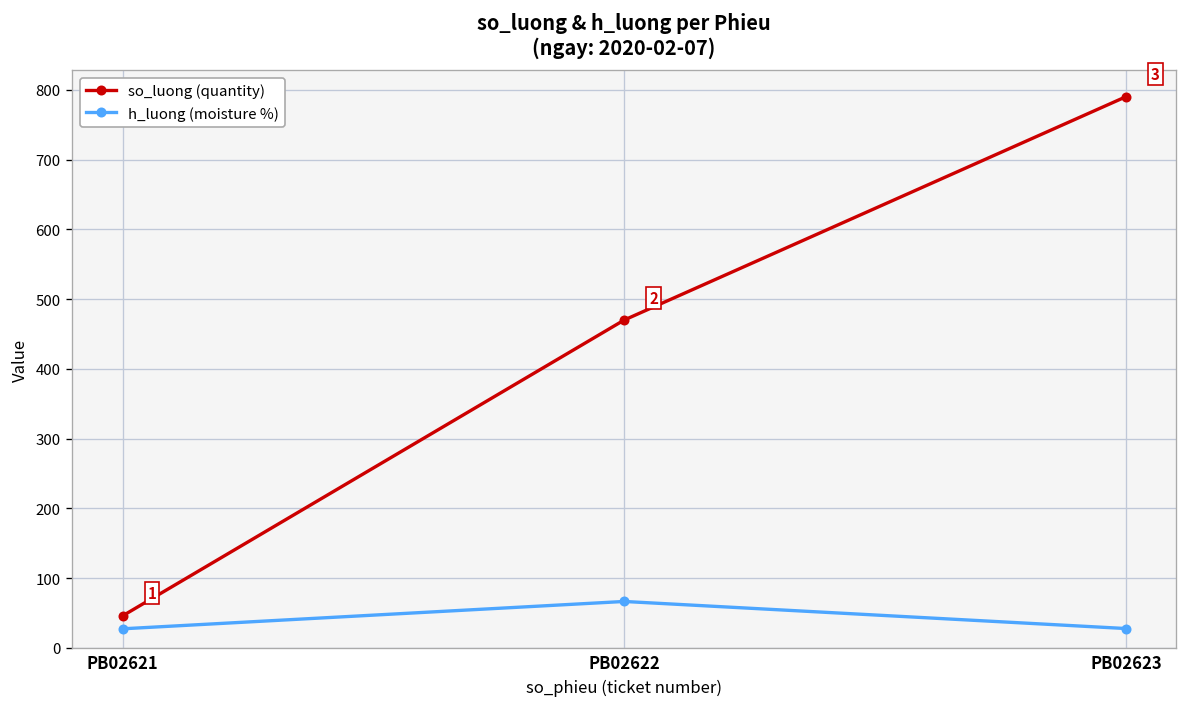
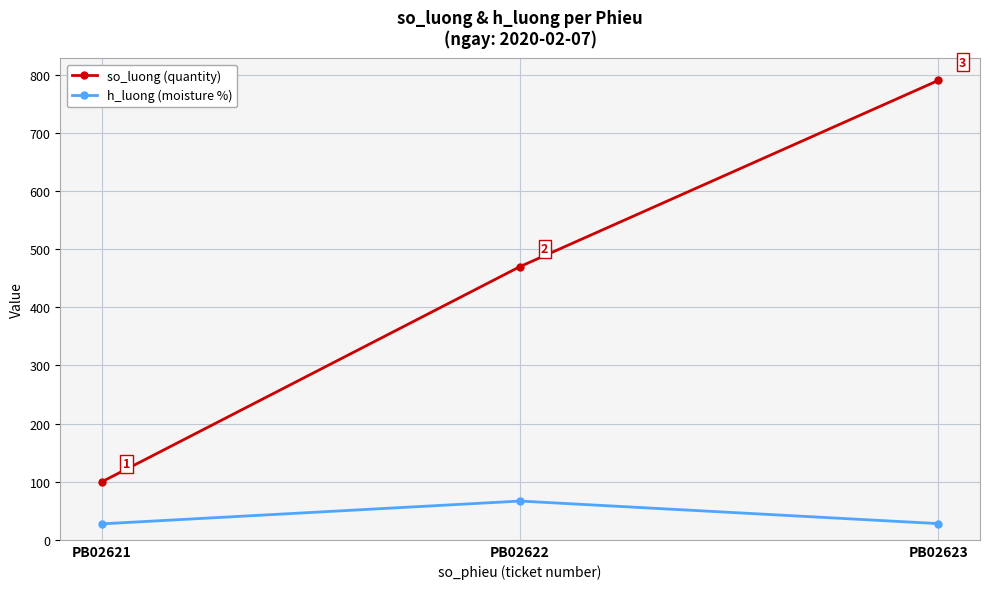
so_luong (quantity), PB02621: 50 -> 100
